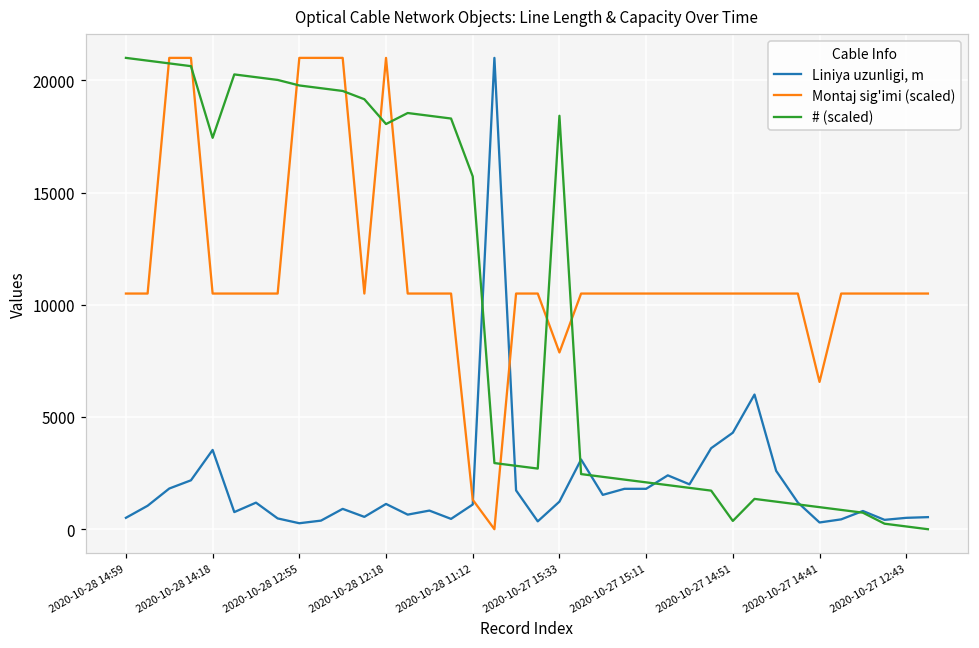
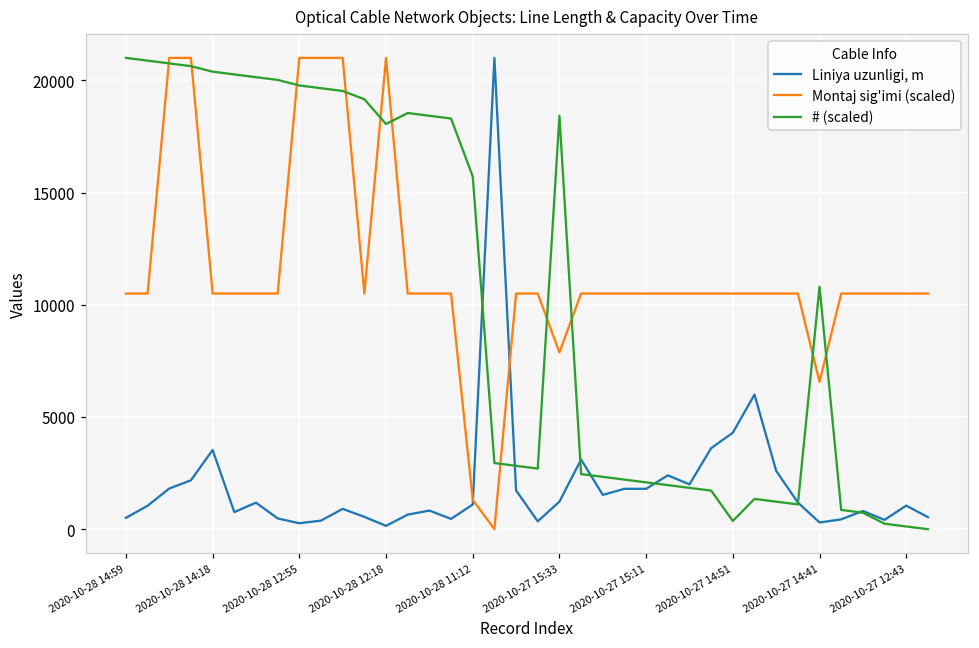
# (scaled), 2020-10-28 14:18: 17400 -> 20400
Liniya uzunligi, m, 2020-10-28 12:18: 1100 -> 100
# (scaled), 2020-10-27 14:41: 1000 -> 10800
Liniya uzunligi, m, 2020-10-27 12:43: 500 -> 1100
